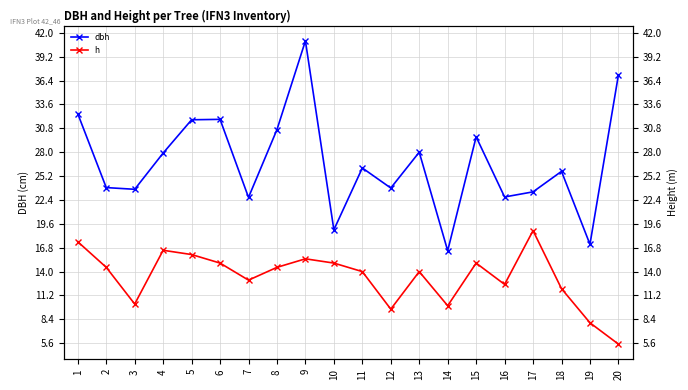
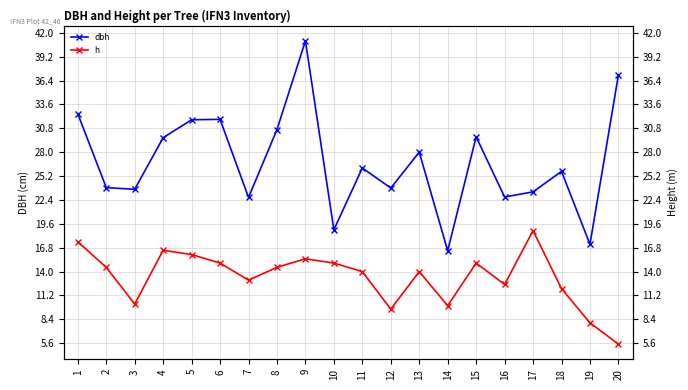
dbh, 4: 28 -> 30
